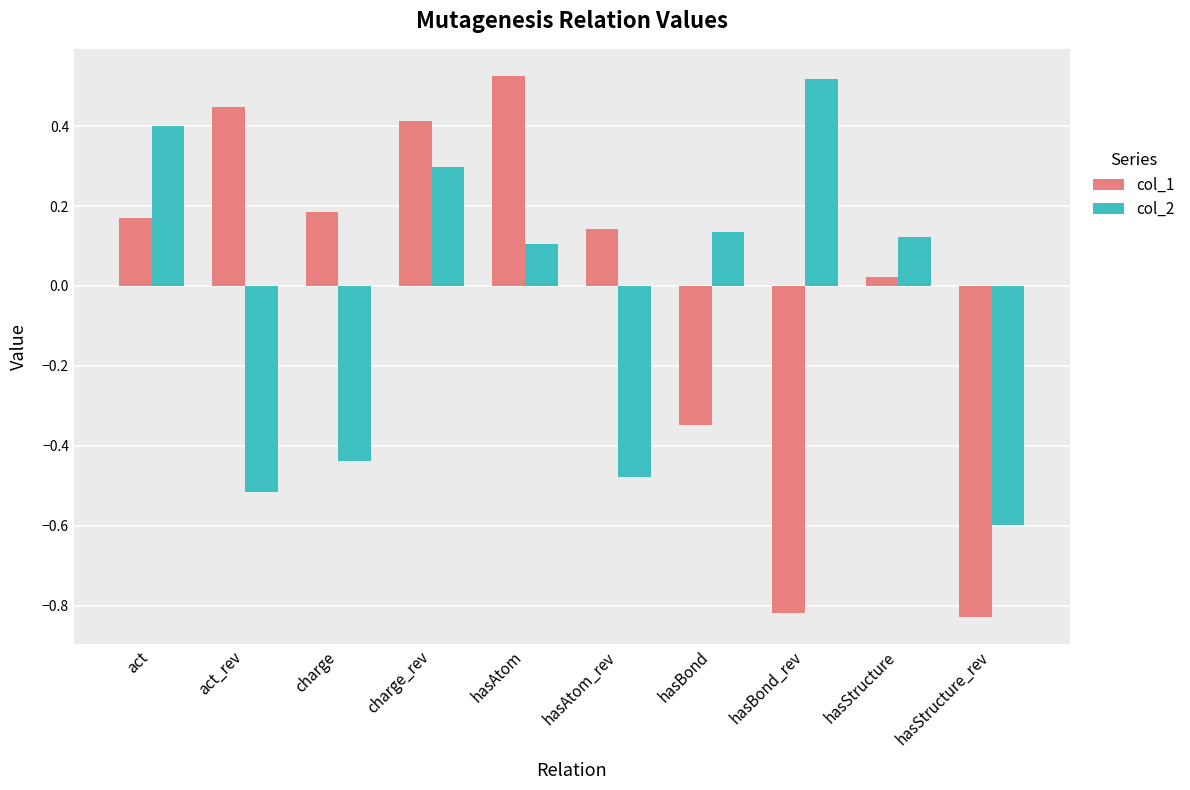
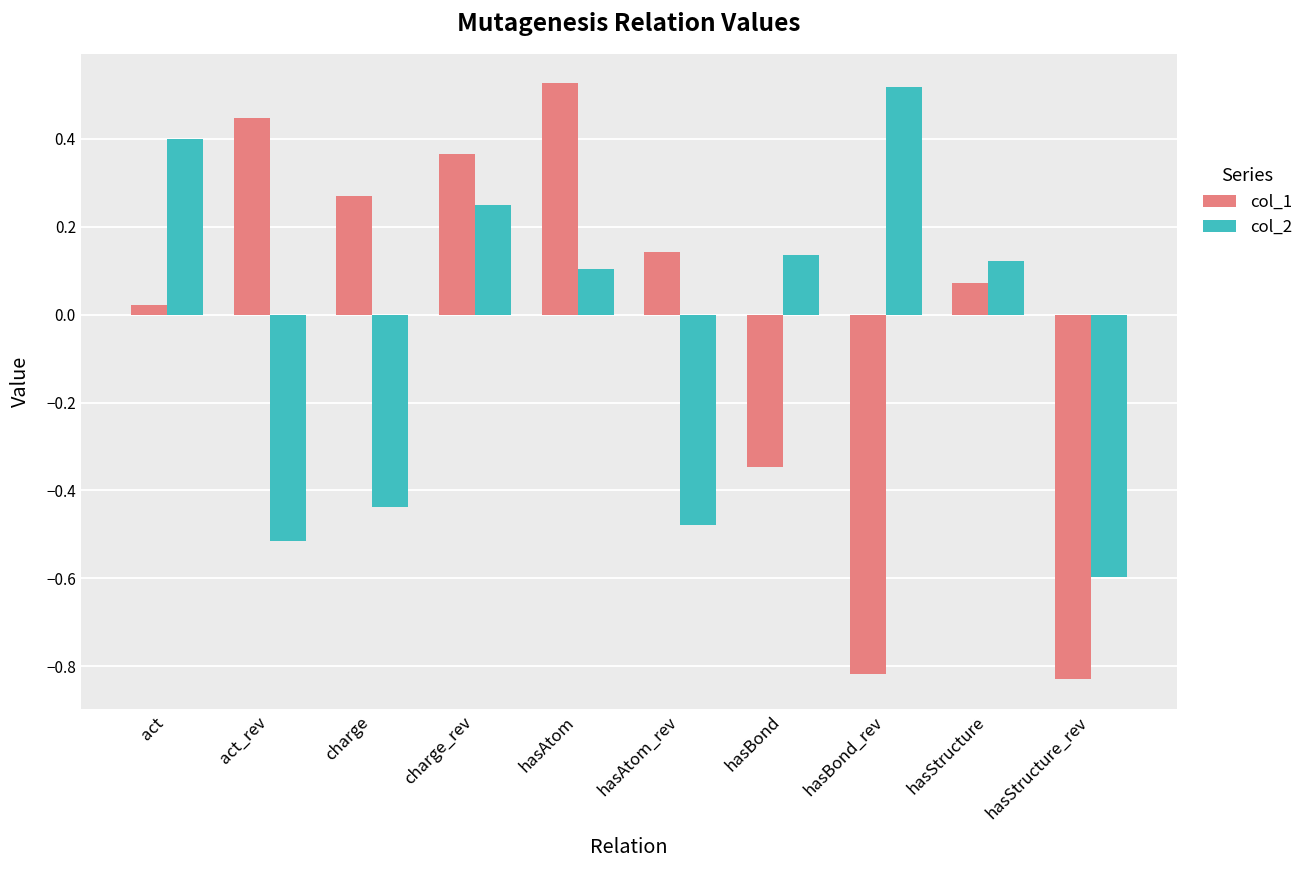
col_1, act: 0.17 -> 0.02
col_1, charge: 0.18 -> 0.27
col_1, charge_rev: 0.41 -> 0.36
col_2, charge_rev: 0.30 -> 0.25
col_1, hasStructure: 0.02 -> 0.07
